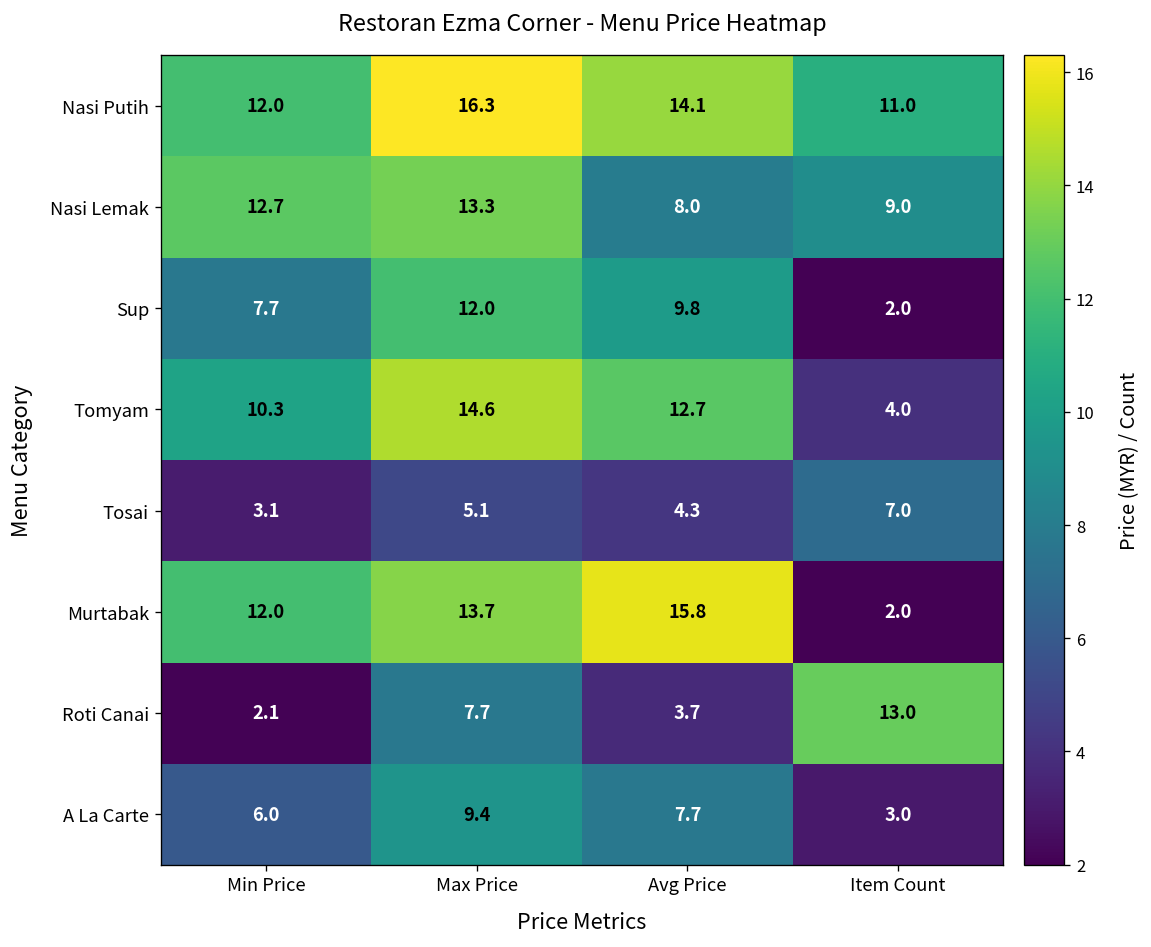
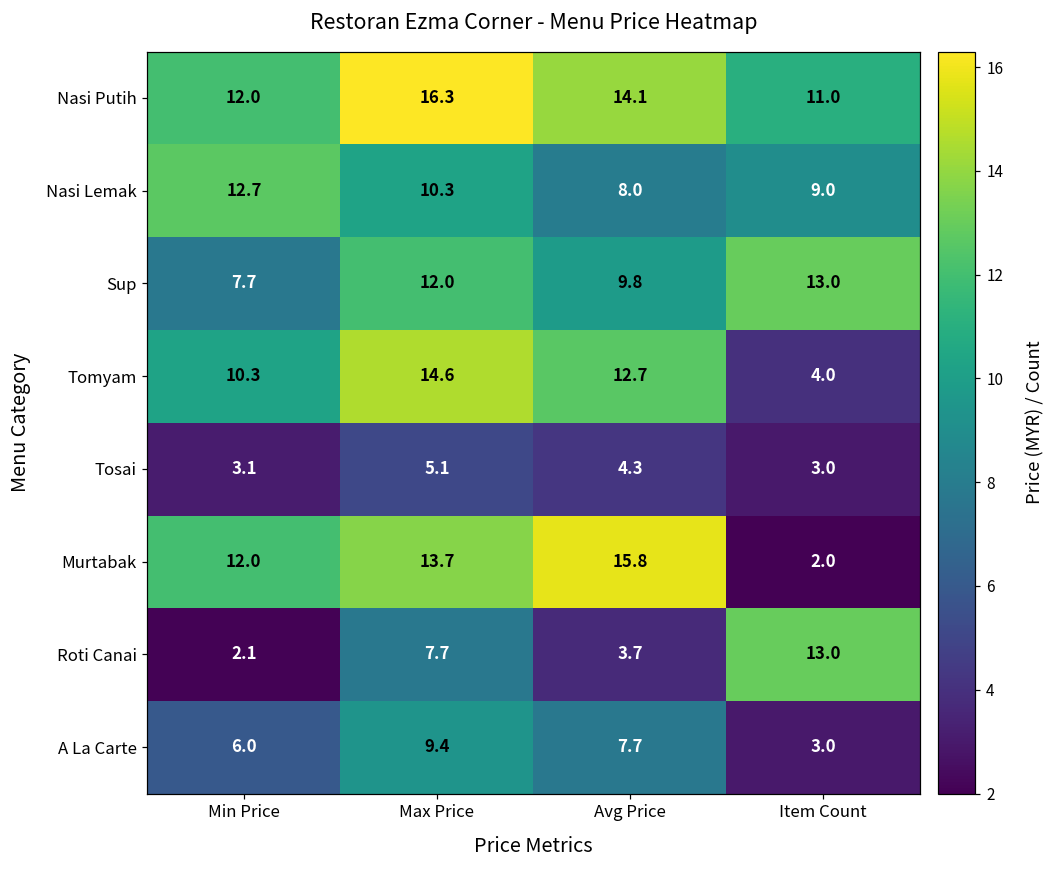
Nasi Lemak, Max Price: 13.3 -> 10.3
Sup, Item Count: 2.0 -> 13.0
Tosai, Item Count: 7.0 -> 3.0
